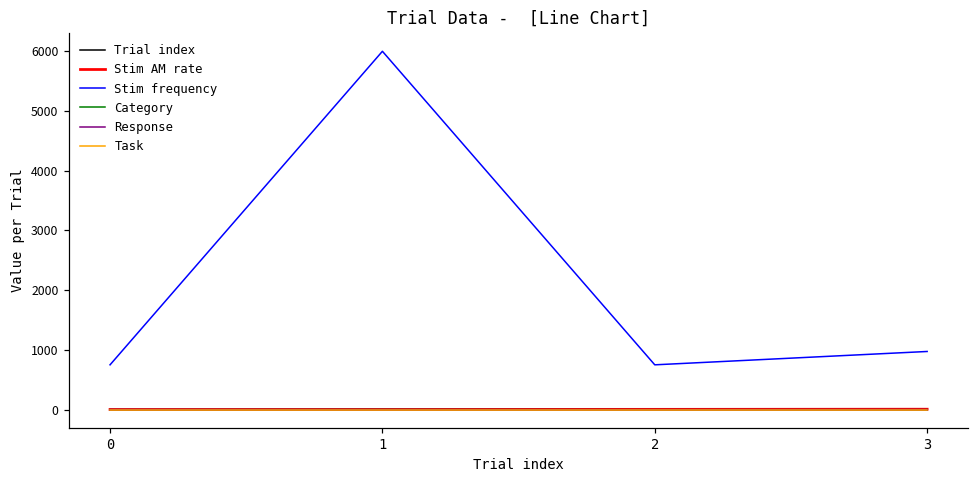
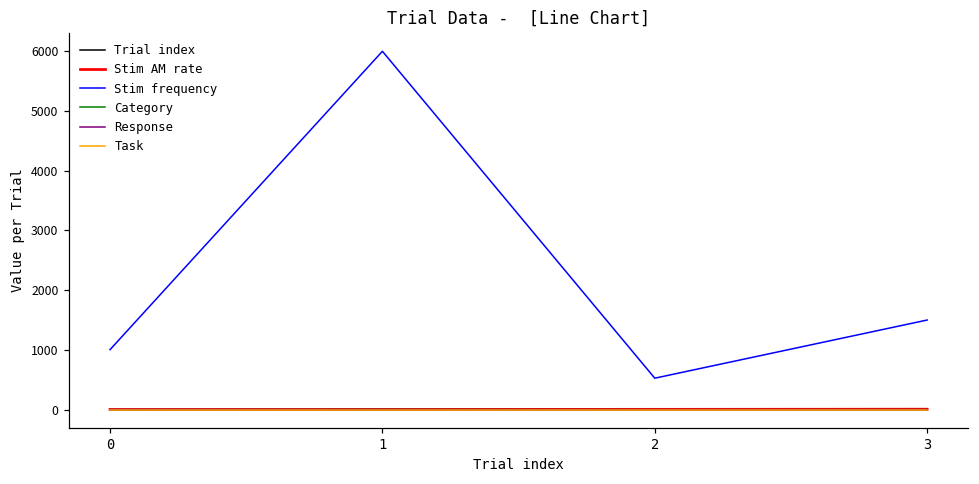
Stim frequency, 0: 800 -> 1000
Stim frequency, 2: 800 -> 500
Stim frequency, 3: 1000 -> 1500
